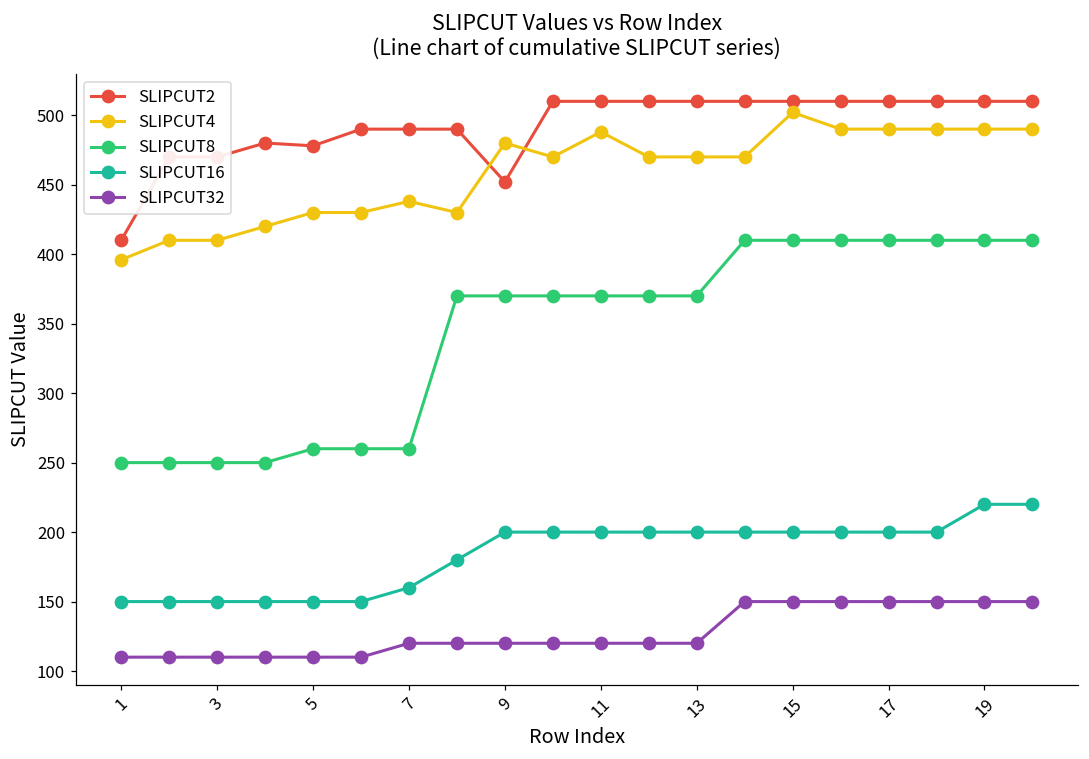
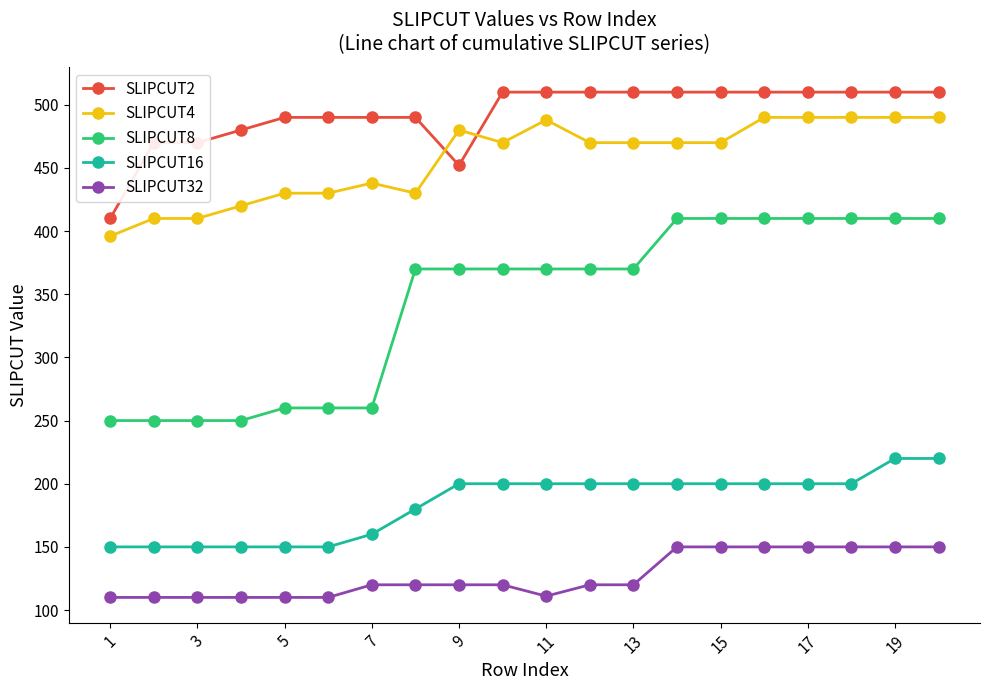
SLIPCUT2, 5: 478 -> 490
SLIPCUT32, 11: 120 -> 111
SLIPCUT4, 15: 502 -> 470
